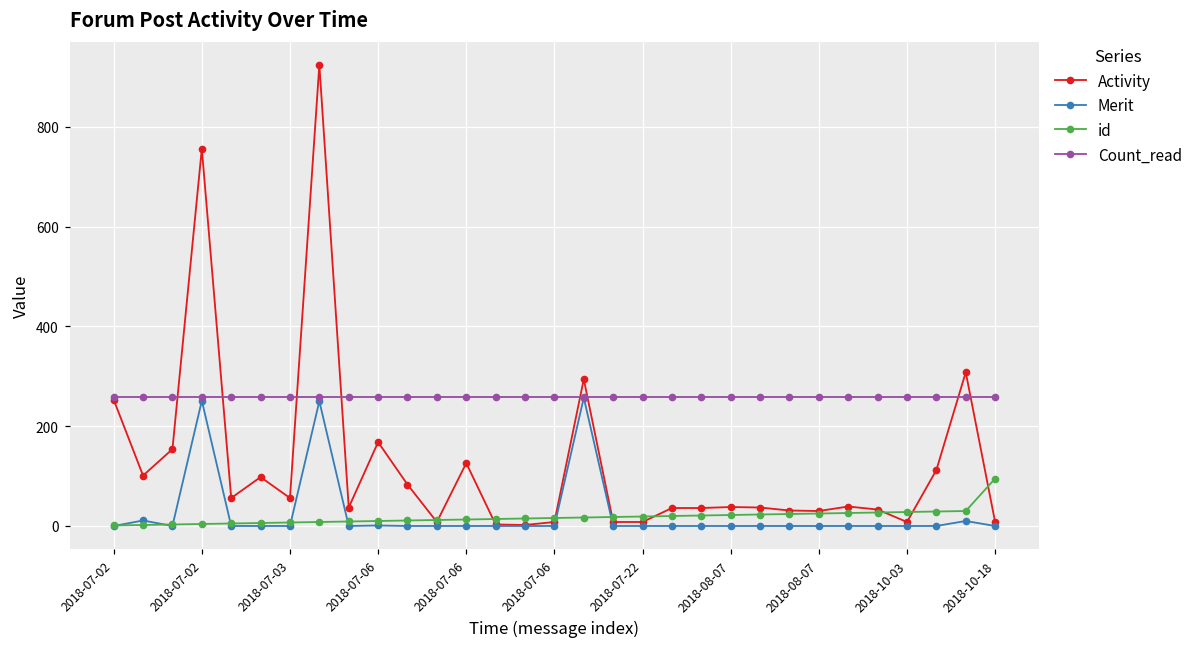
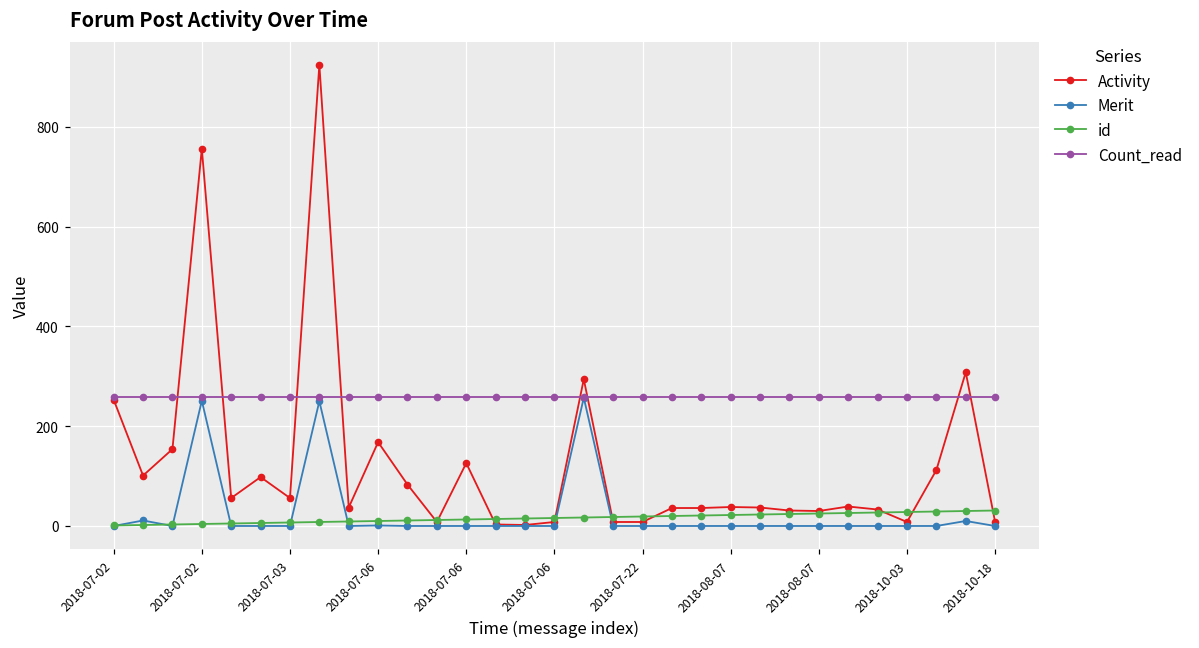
id, 2018-10-18: 100 -> 30
